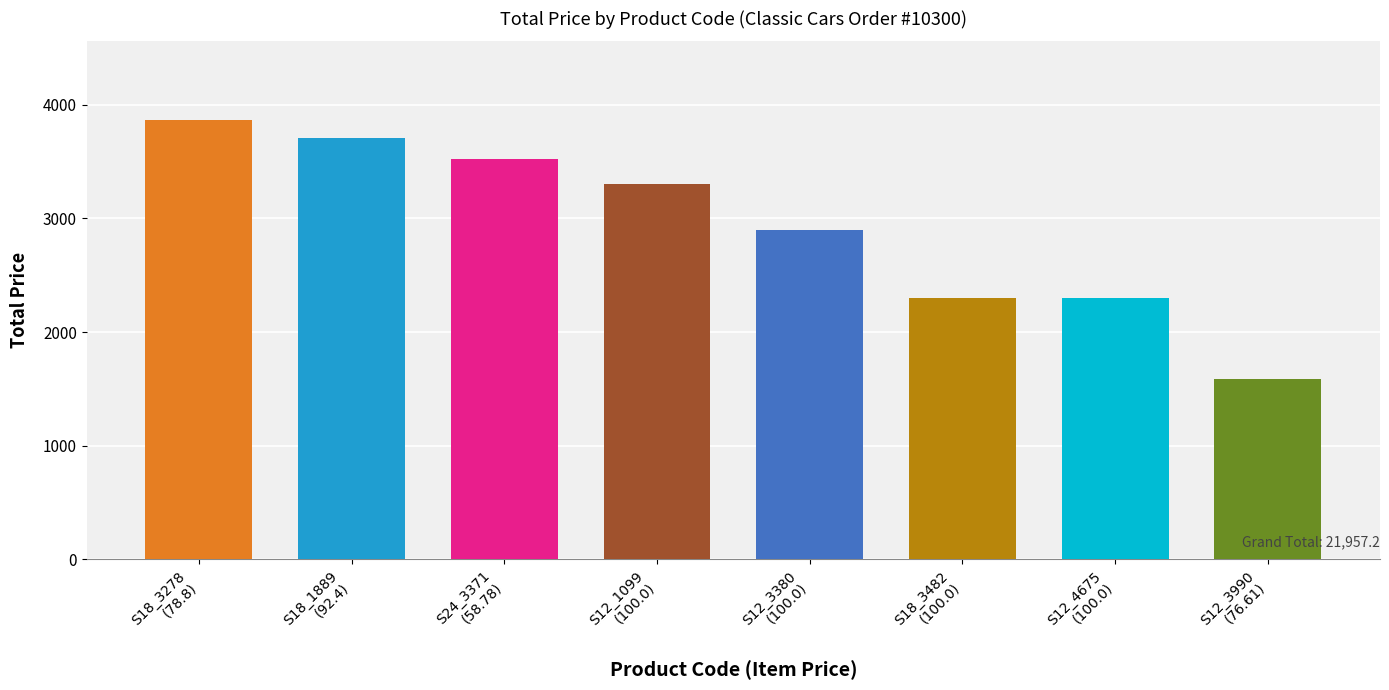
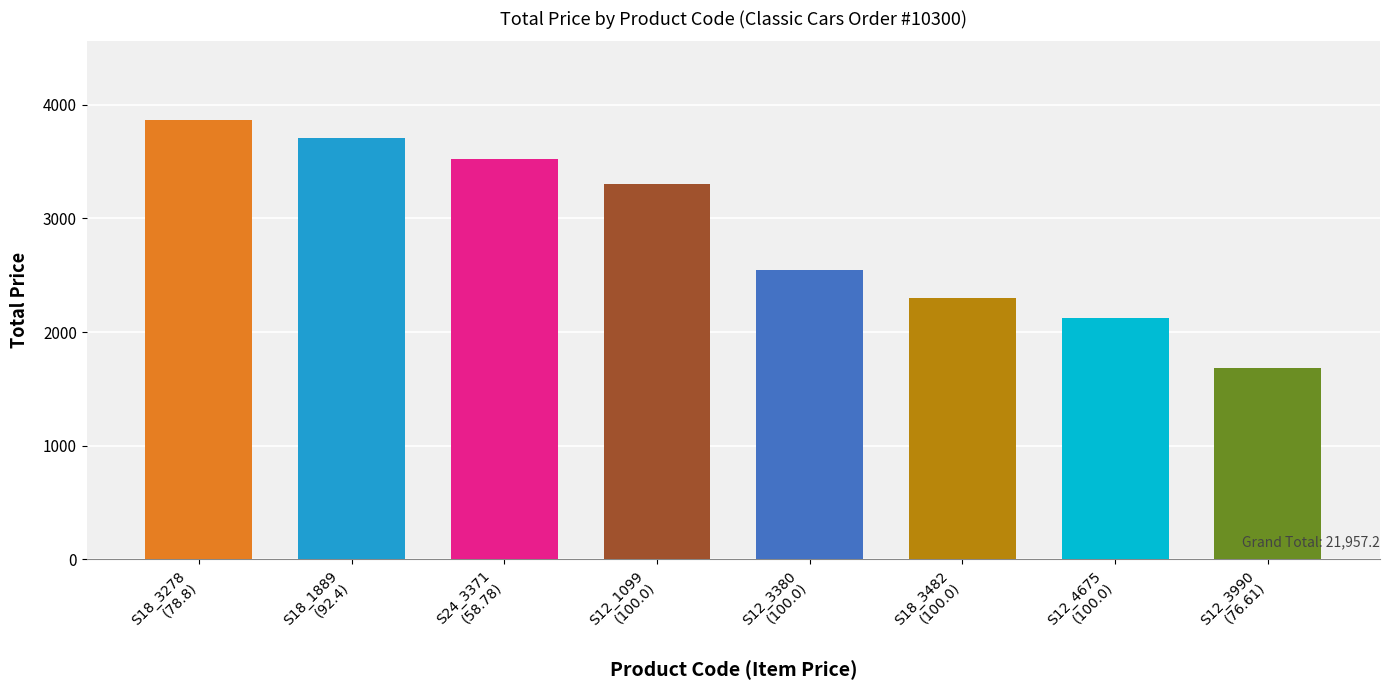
S12_3380 (100.0): 2900 -> 2540
S12_4675 (100.0): 2300 -> 2130
S12_3990 (76.61): 1590 -> 1690
